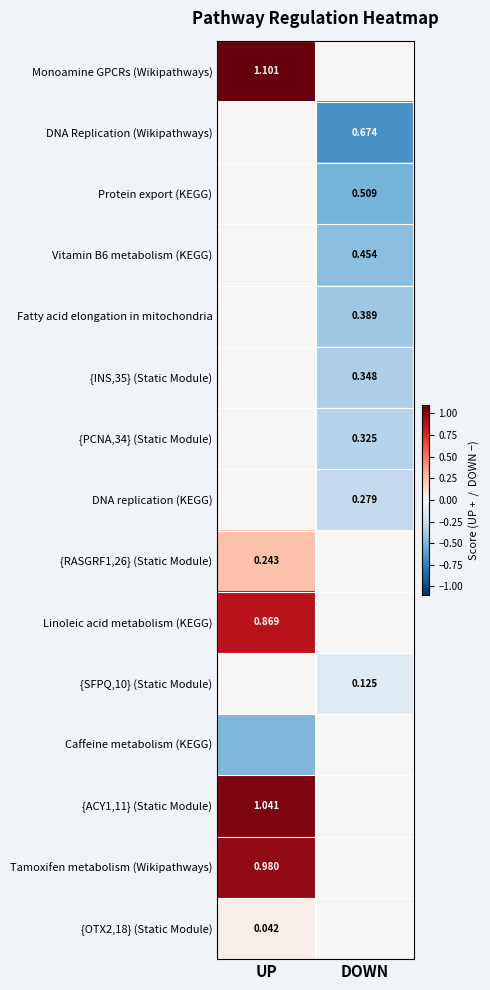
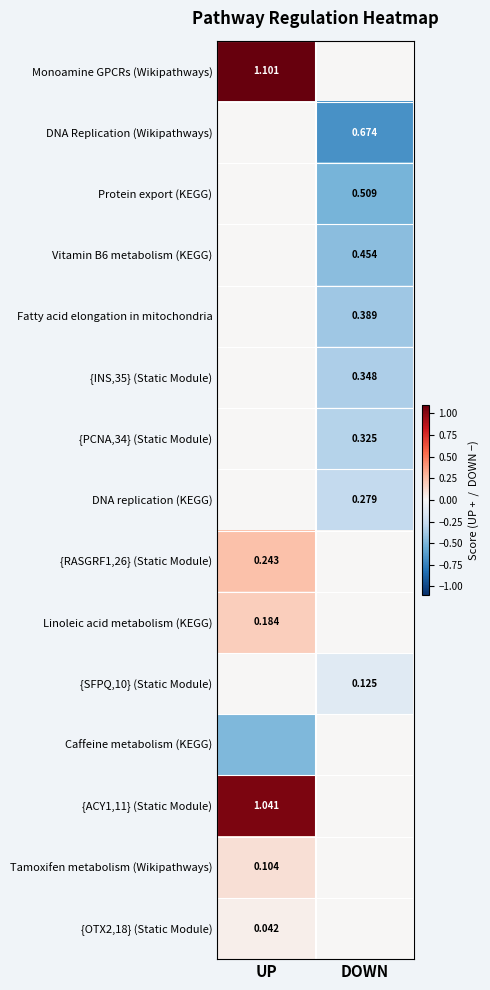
Linoleic acid metabolism (KEGG), UP: 0.869 -> 0.184
Tamoxifen metabolism (Wikipathways), UP: 0.980 -> 0.104
